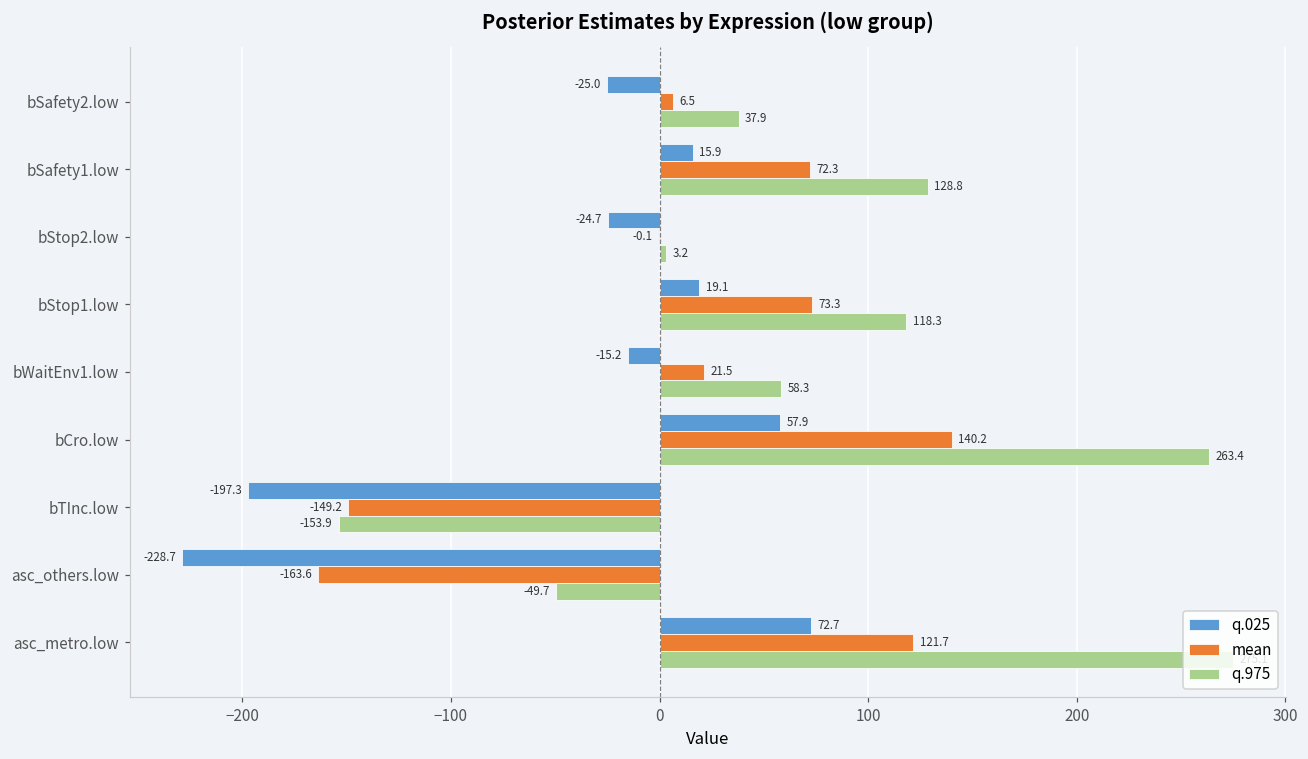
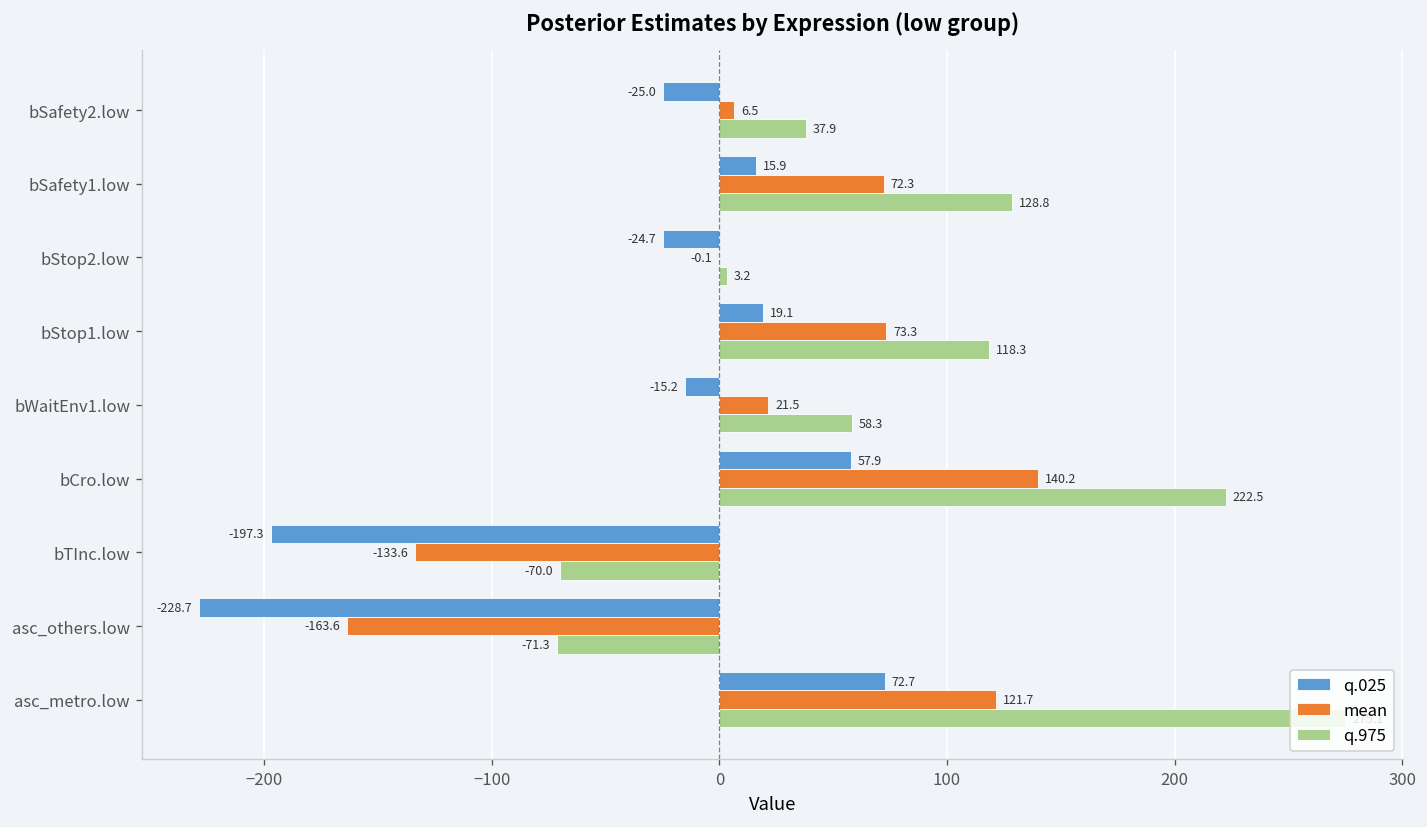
q.975, bCro.low: 263.4 -> 222.5
mean, bTInc.low: -149.2 -> -133.6
q.975, bTInc.low: -153.9 -> -70.0
q.975, asc_others.low: -49.7 -> -71.3
